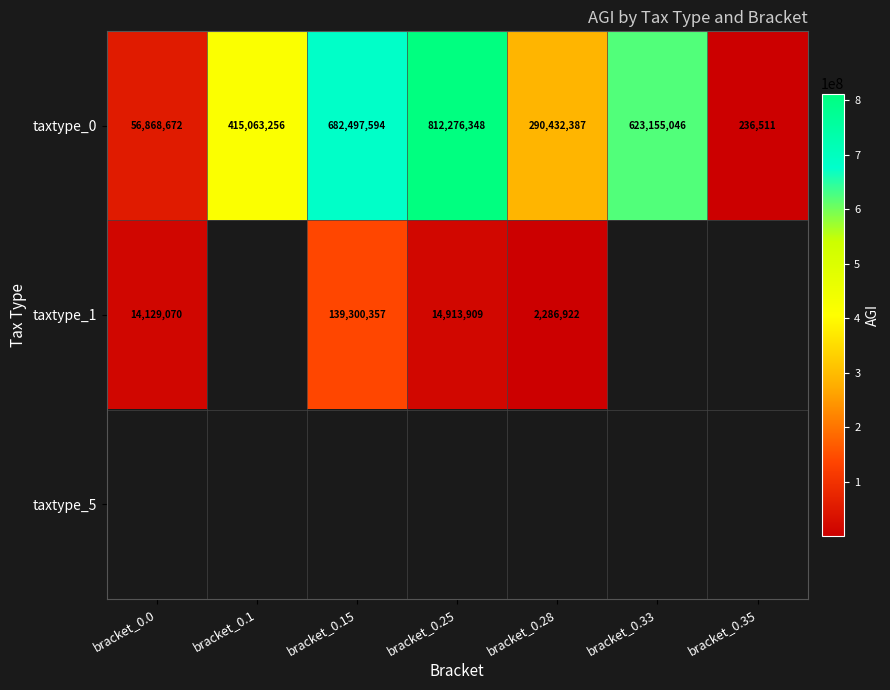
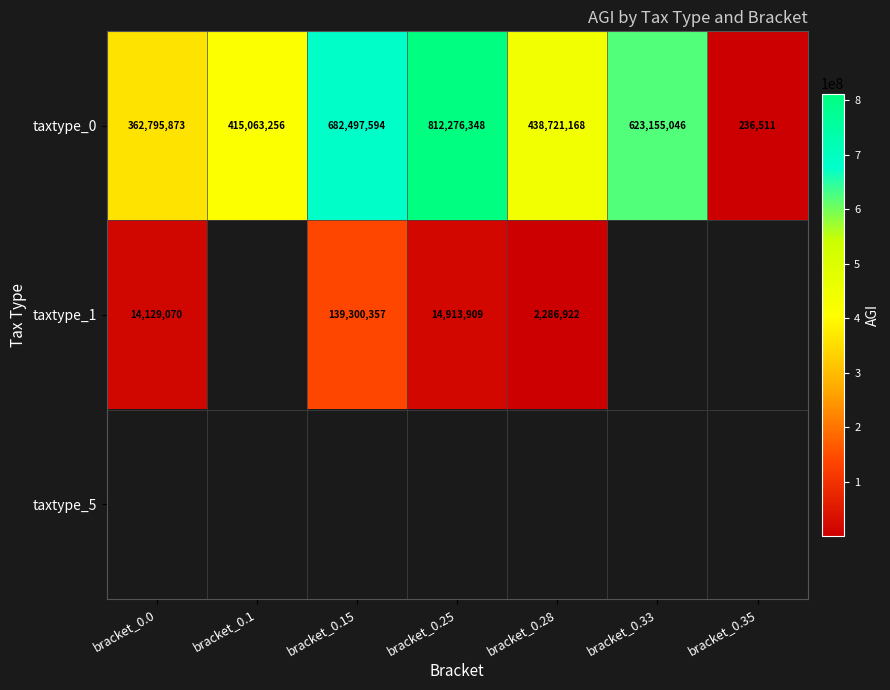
taxtype_0, bracket_0.0: 56,868,672 -> 362,795,873
taxtype_0, bracket_0.28: 290,432,387 -> 438,721,168
